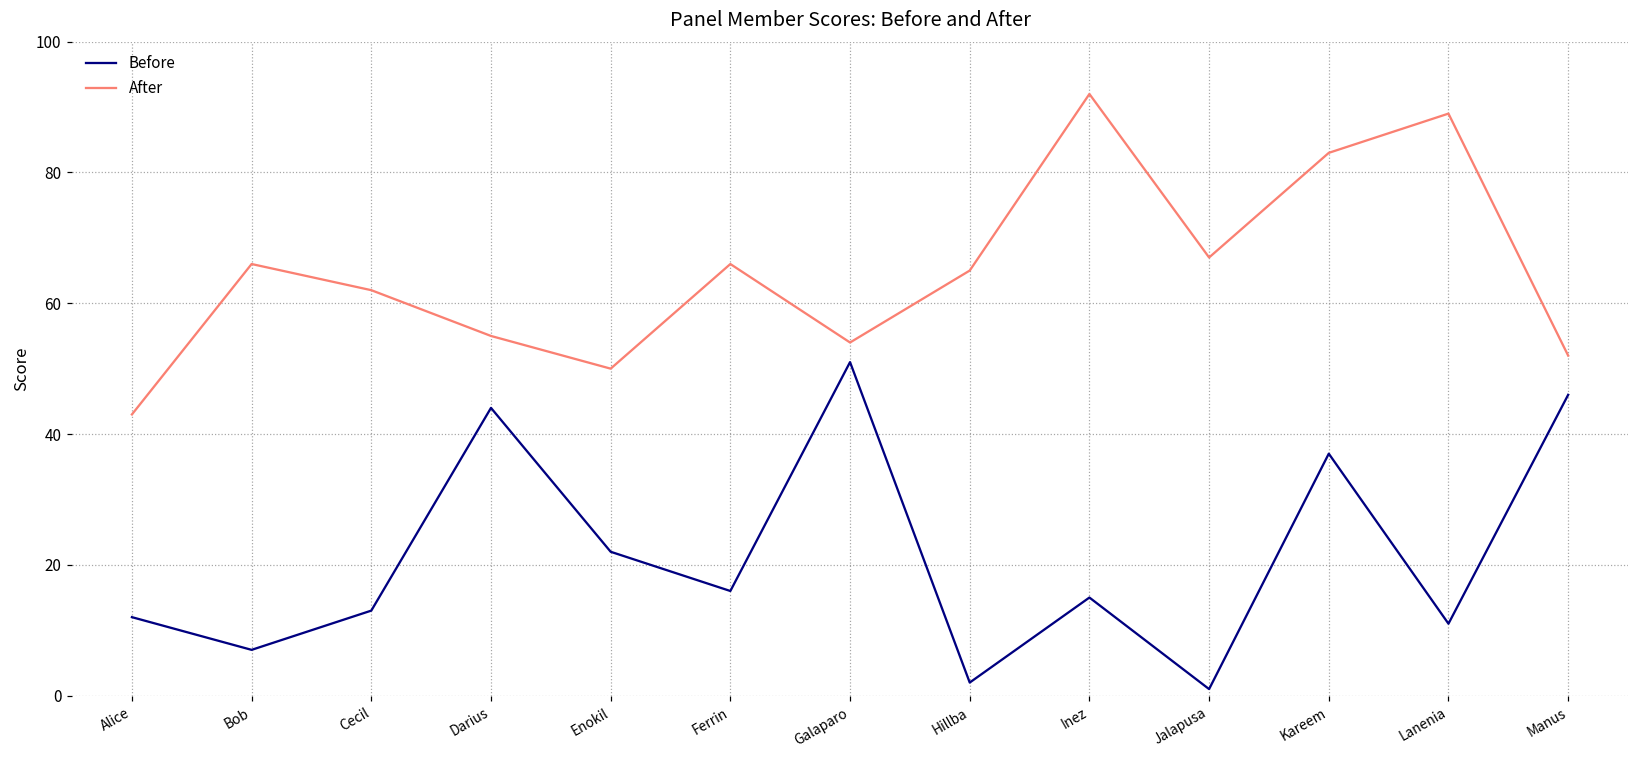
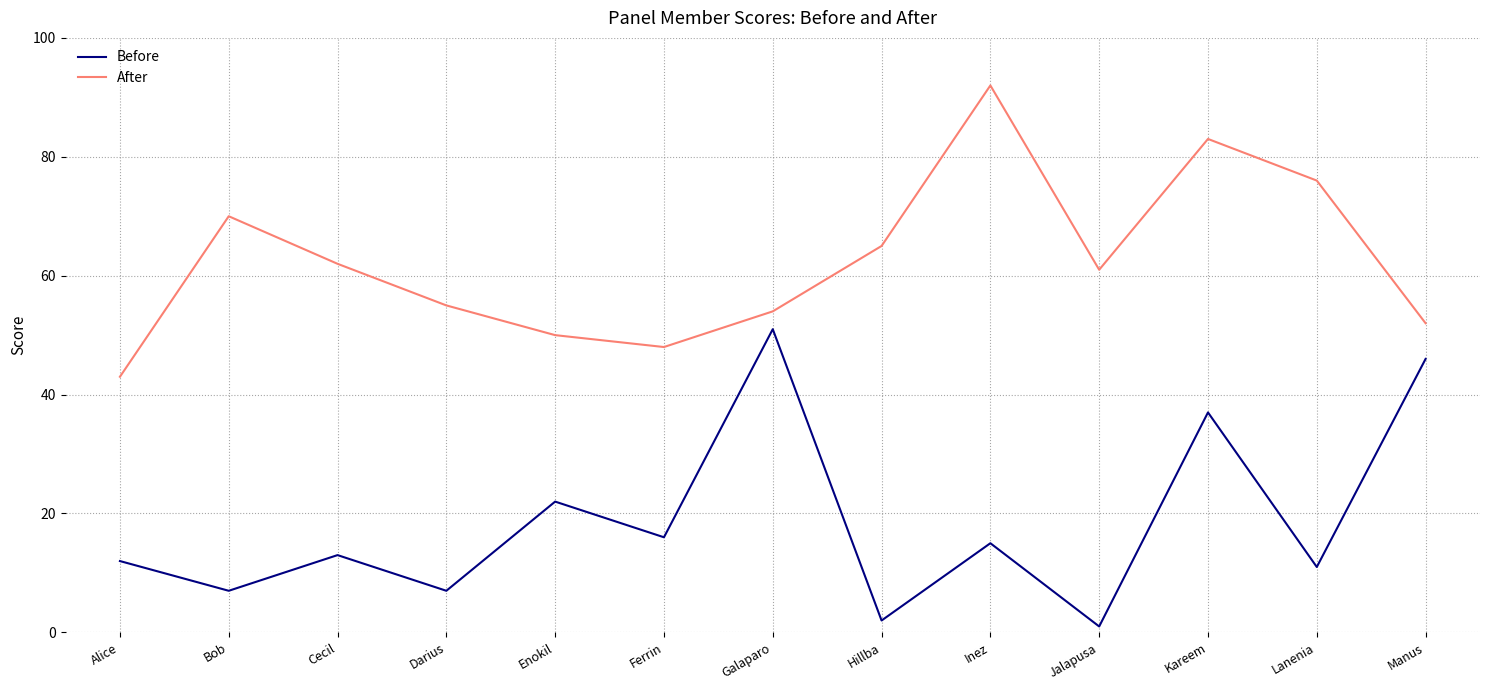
After, Bob: 66 -> 70
Before, Darius: 44 -> 7
After, Ferrin: 66 -> 48
After, Jalapusa: 67 -> 61
After, Lanenia: 89 -> 76
